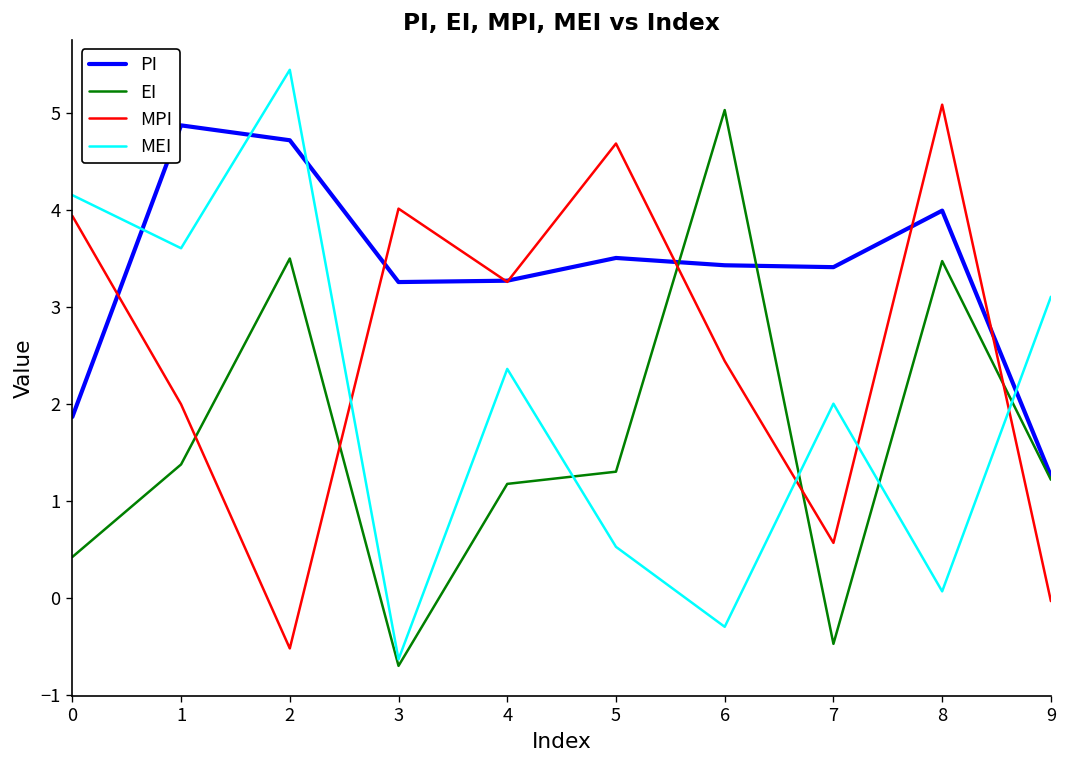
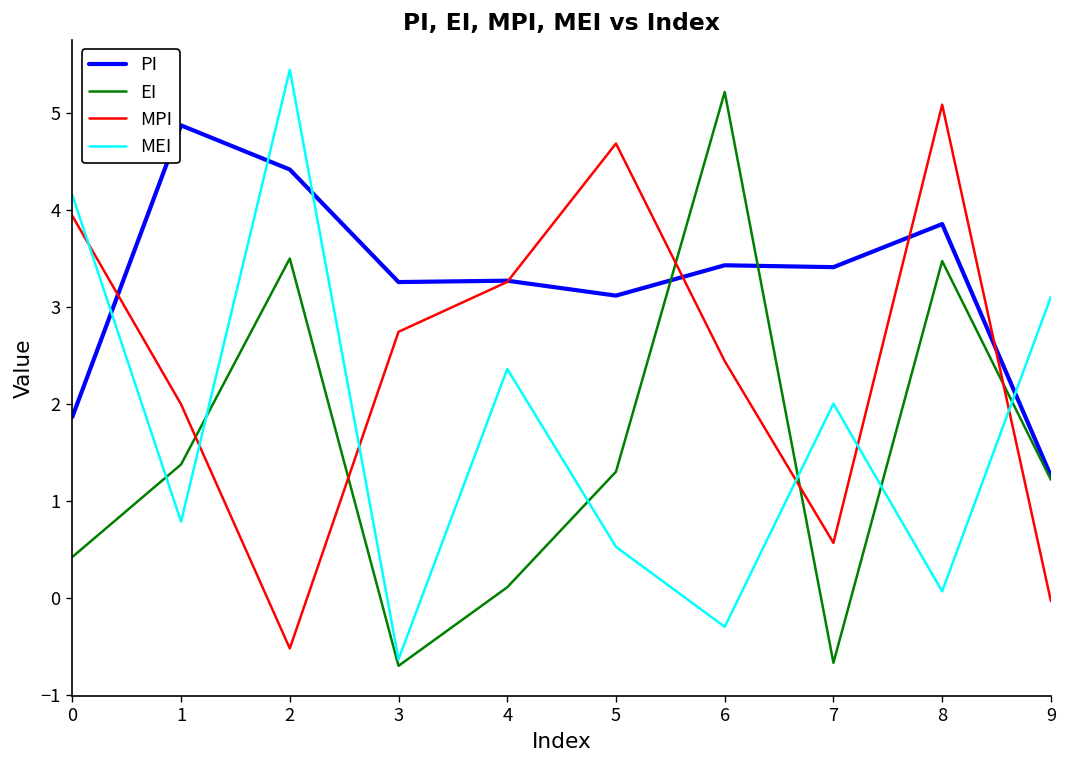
MEI, 1: 3.6 -> 0.8
PI, 2: 4.7 -> 4.4
MPI, 3: 4.0 -> 2.7
EI, 4: 1.2 -> 0.1
PI, 5: 3.5 -> 3.1
EI, 6: 5.0 -> 5.2
EI, 7: -0.5 -> -0.7
PI, 8: 4.0 -> 3.9
